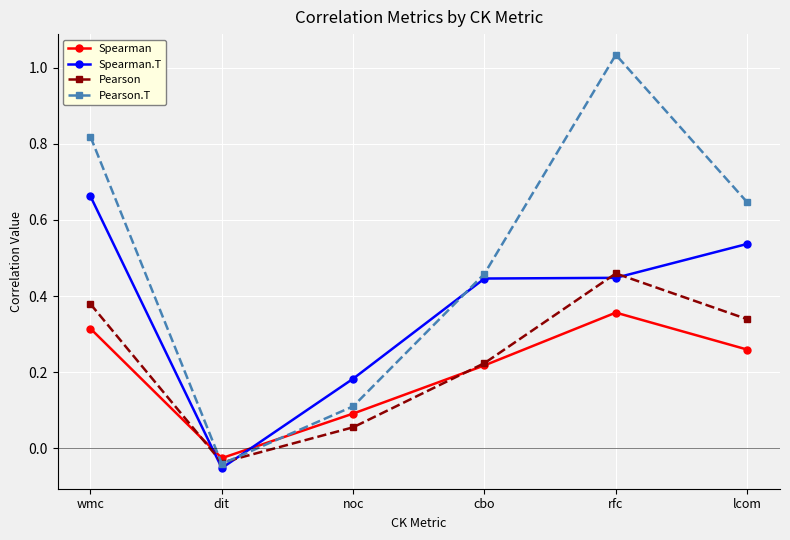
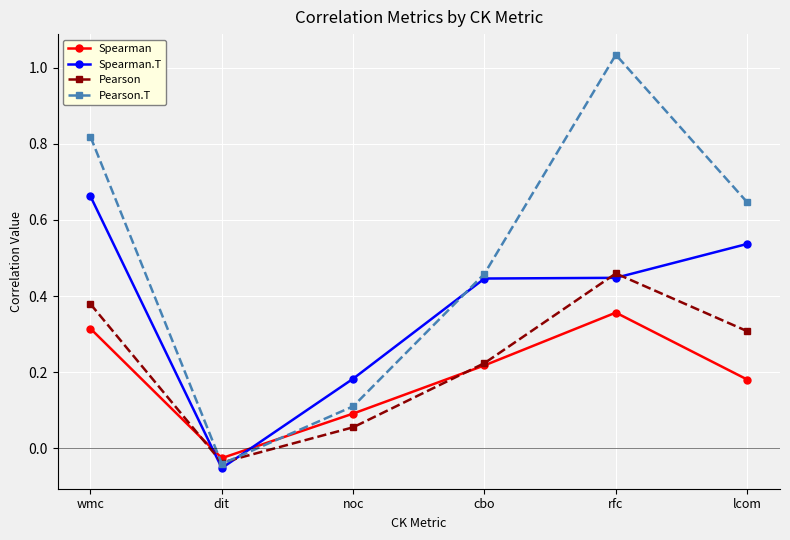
Spearman, lcom: 0.26 -> 0.18
Pearson, lcom: 0.34 -> 0.31
